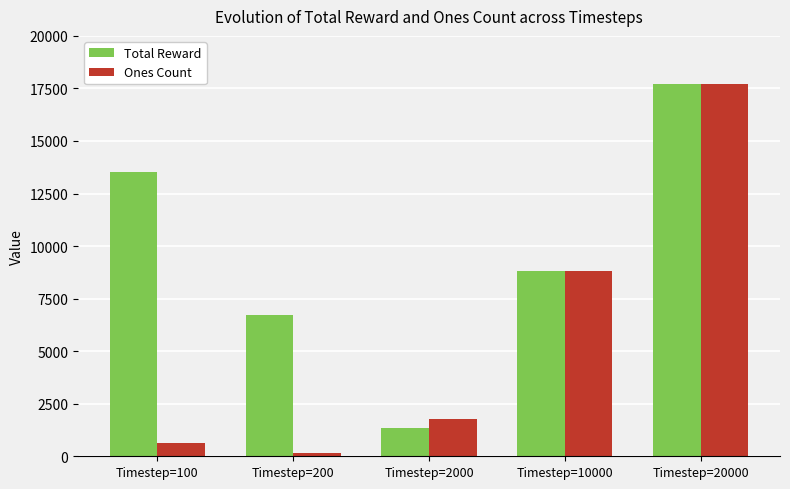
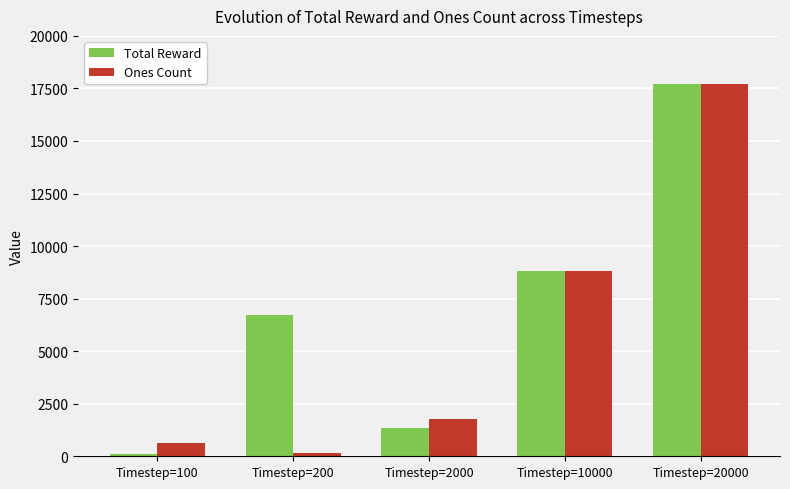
Total Reward, Timestep=100: 13500 -> 100
